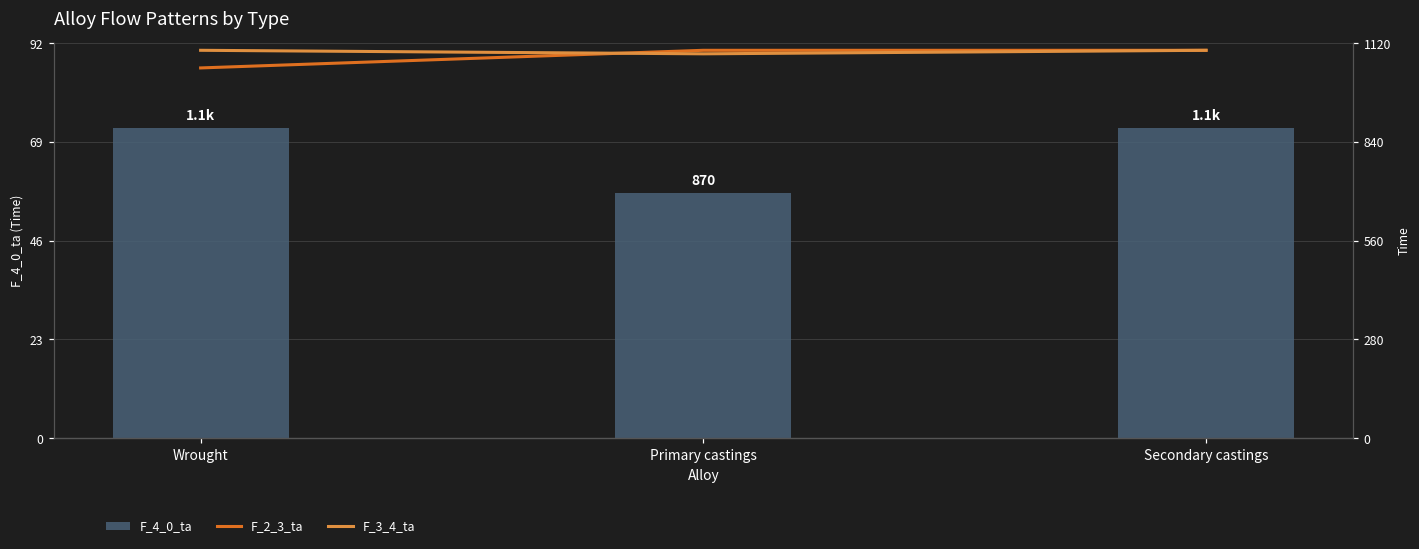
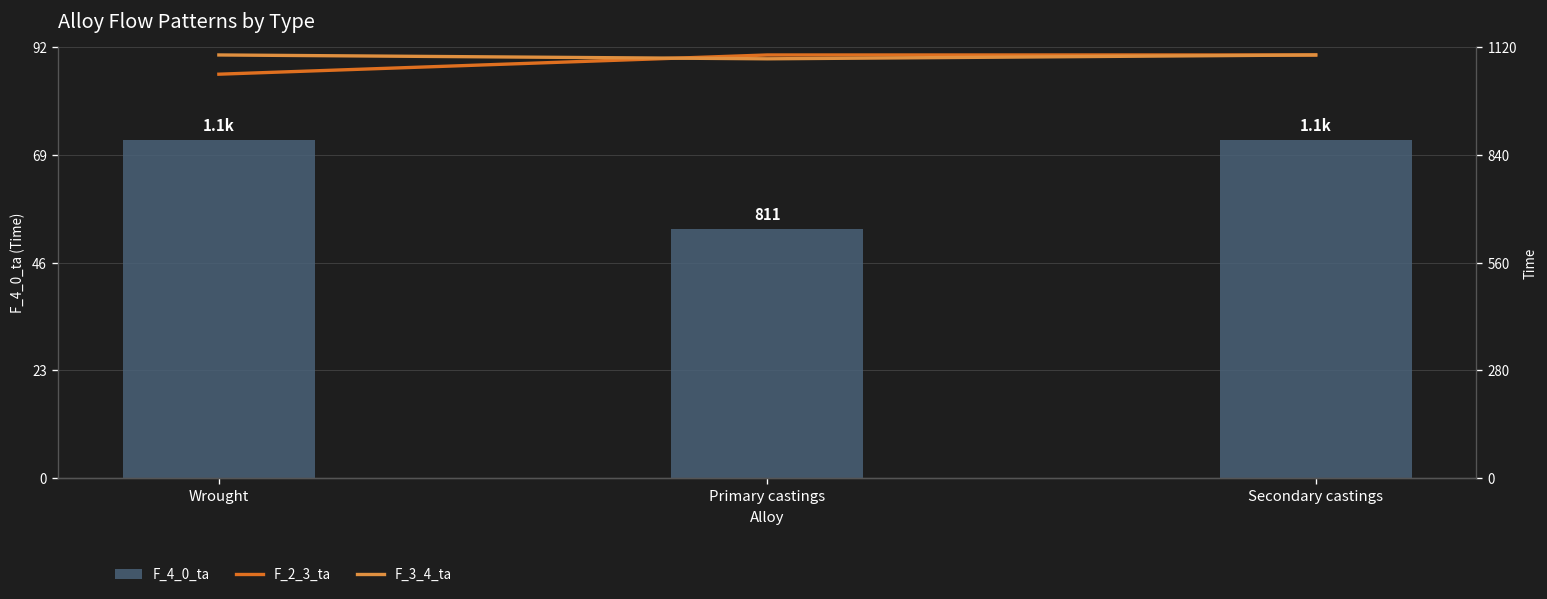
F_4_0_ta, Primary castings: 870 -> 811
